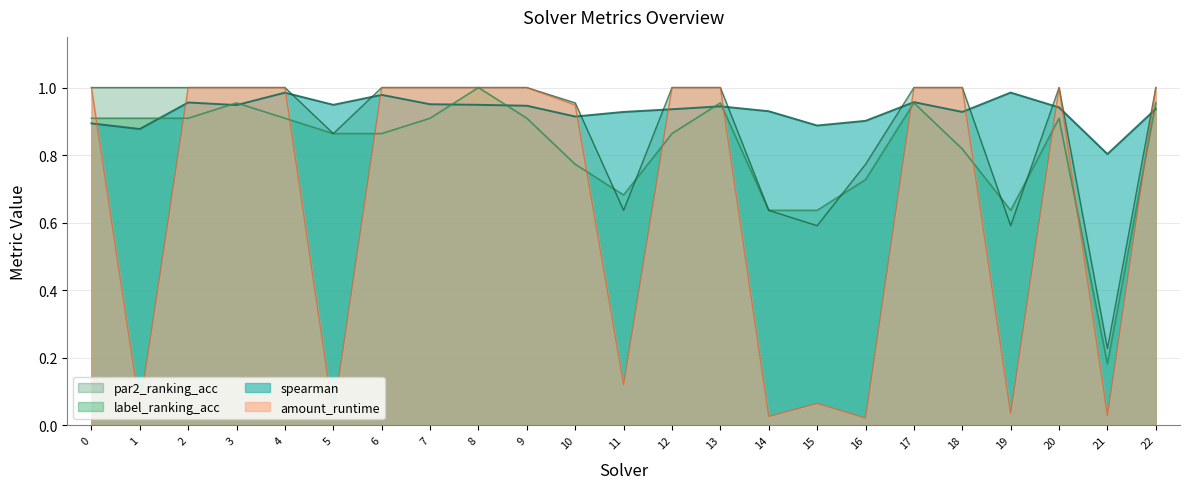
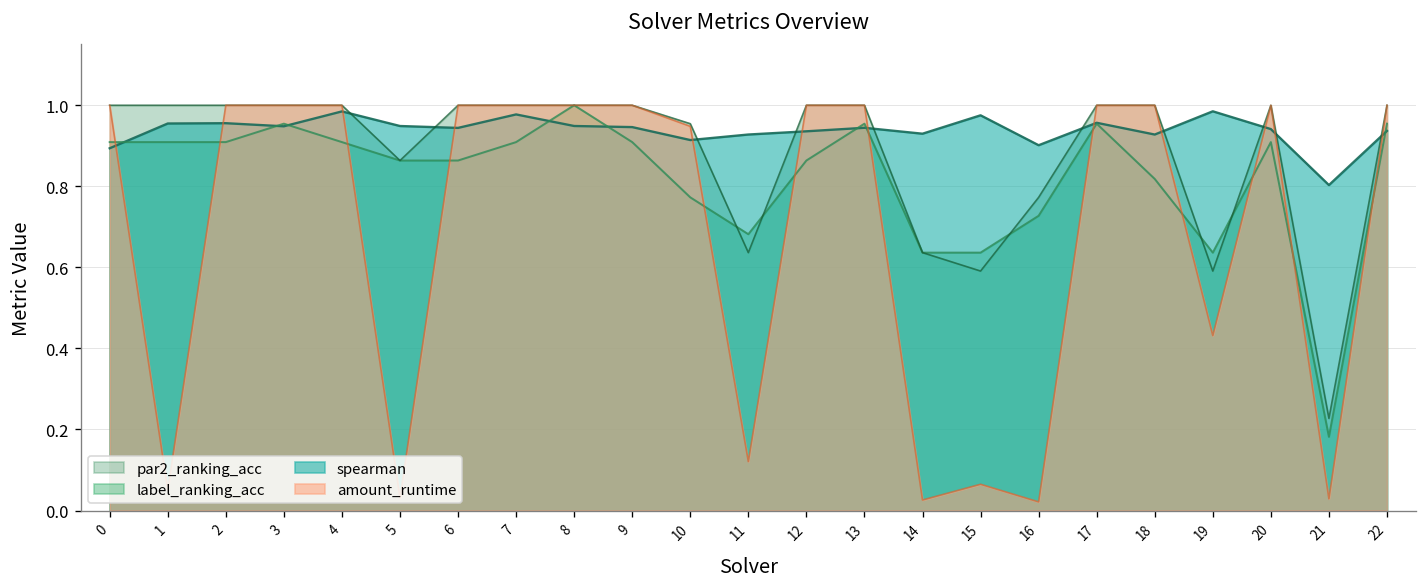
spearman, 1: 0.88 -> 0.96
spearman, 6: 0.98 -> 0.94
spearman, 7: 0.95 -> 0.98
spearman, 15: 0.89 -> 0.98
amount_runtime, 19: 0.04 -> 0.43
